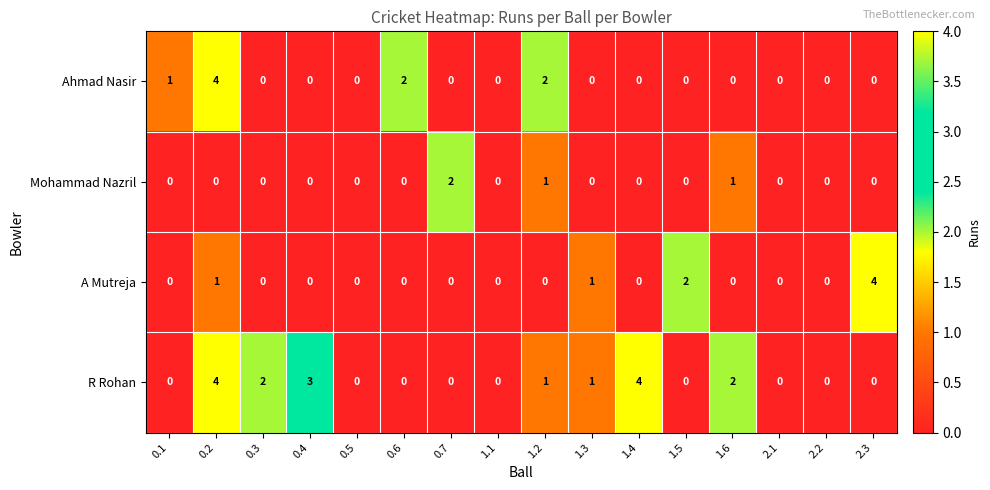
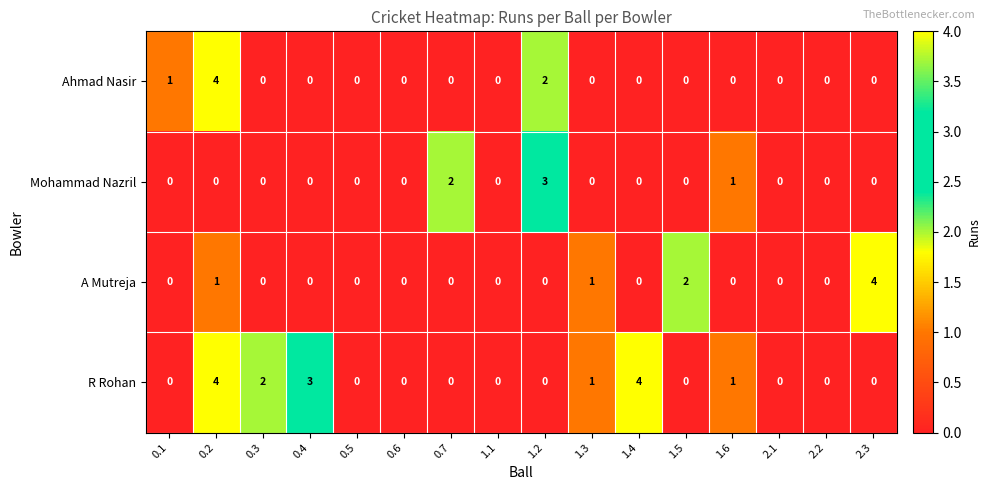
Ahmad Nasir, 0.6: 2 -> 0
Mohammad Nazril, 1.2: 1 -> 3
R Rohan, 1.2: 1 -> 0
R Rohan, 1.6: 2 -> 1
